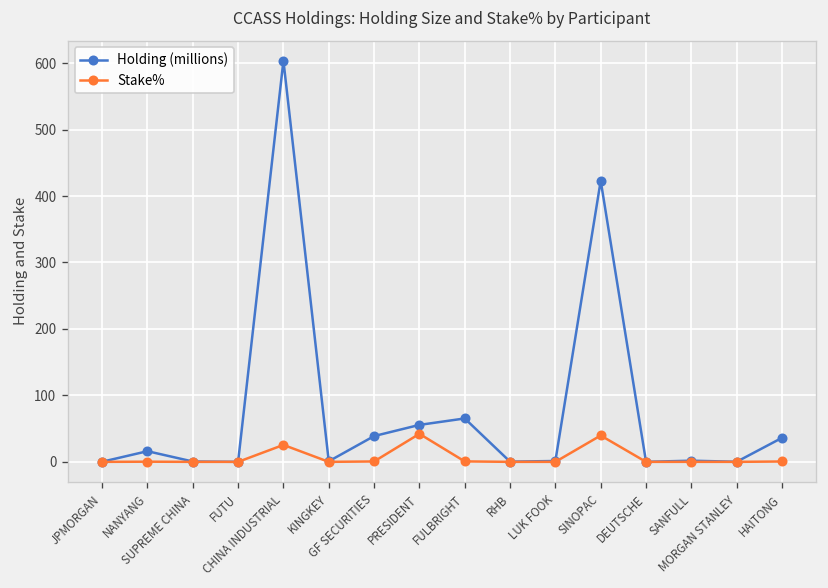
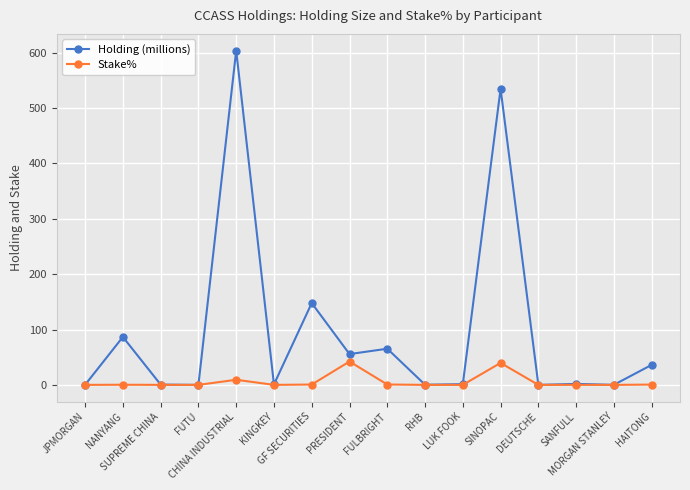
Holding (millions), NANYANG: 20 -> 90
Stake%, CHINA INDUSTRIAL: 30 -> 10
Holding (millions), GF SECURITIES: 40 -> 150
Holding (millions), SINOPAC: 420 -> 530
